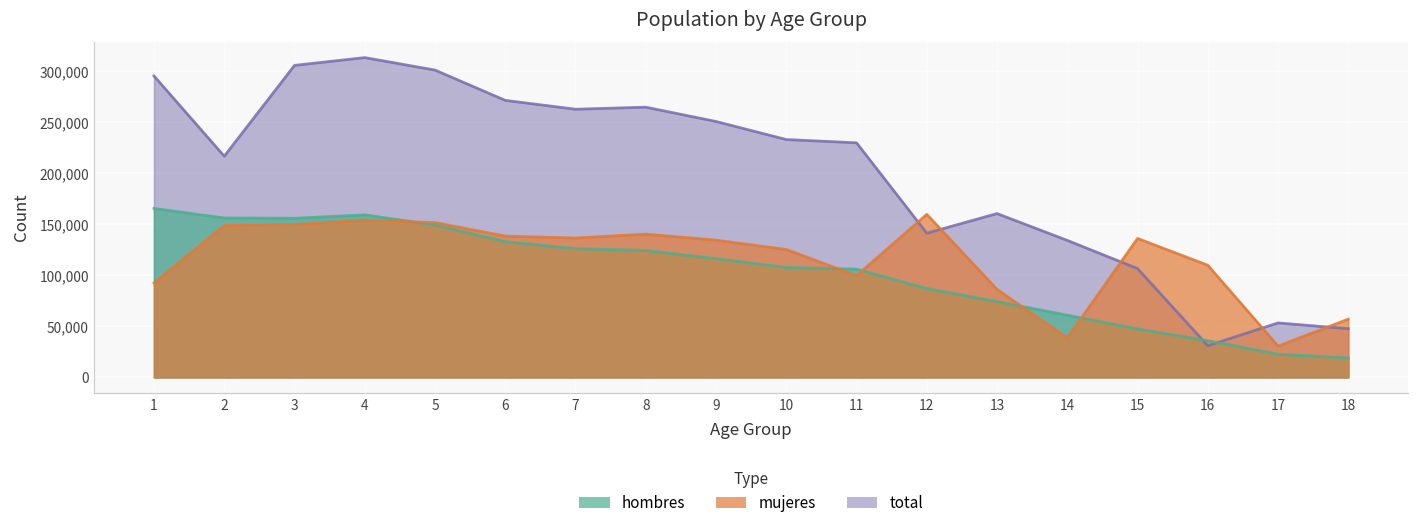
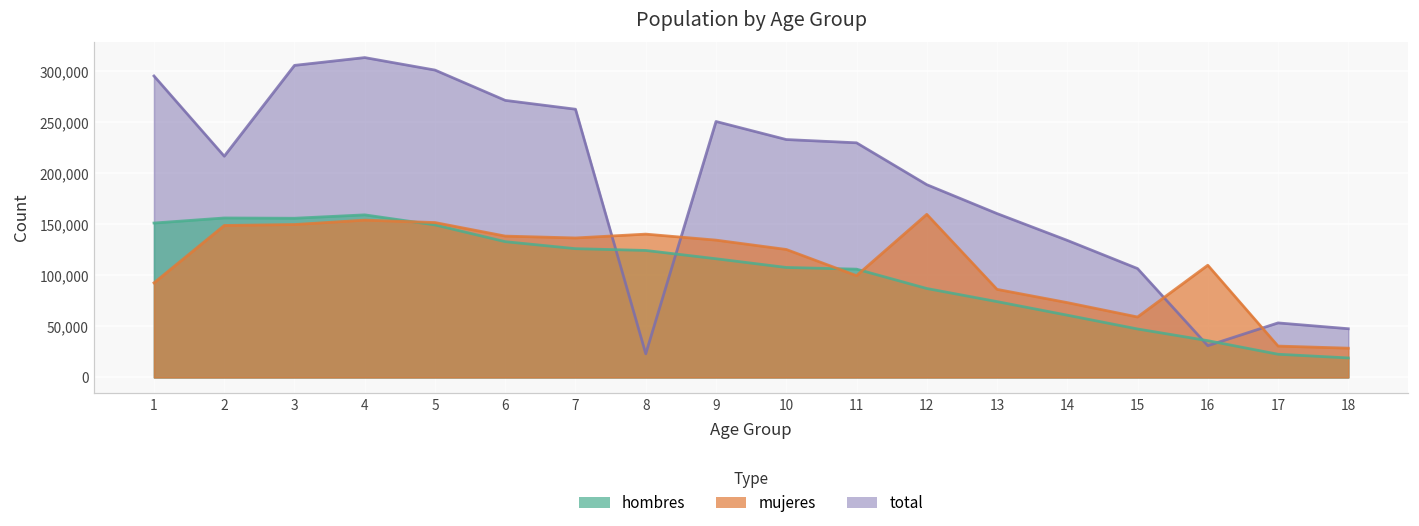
hombres, 1: 170,000 -> 150,000
total, 8: 260,000 -> 20,000
total, 12: 140,000 -> 190,000
mujeres, 14: 40,000 -> 70,000
mujeres, 15: 140,000 -> 60,000
mujeres, 18: 60,000 -> 30,000
